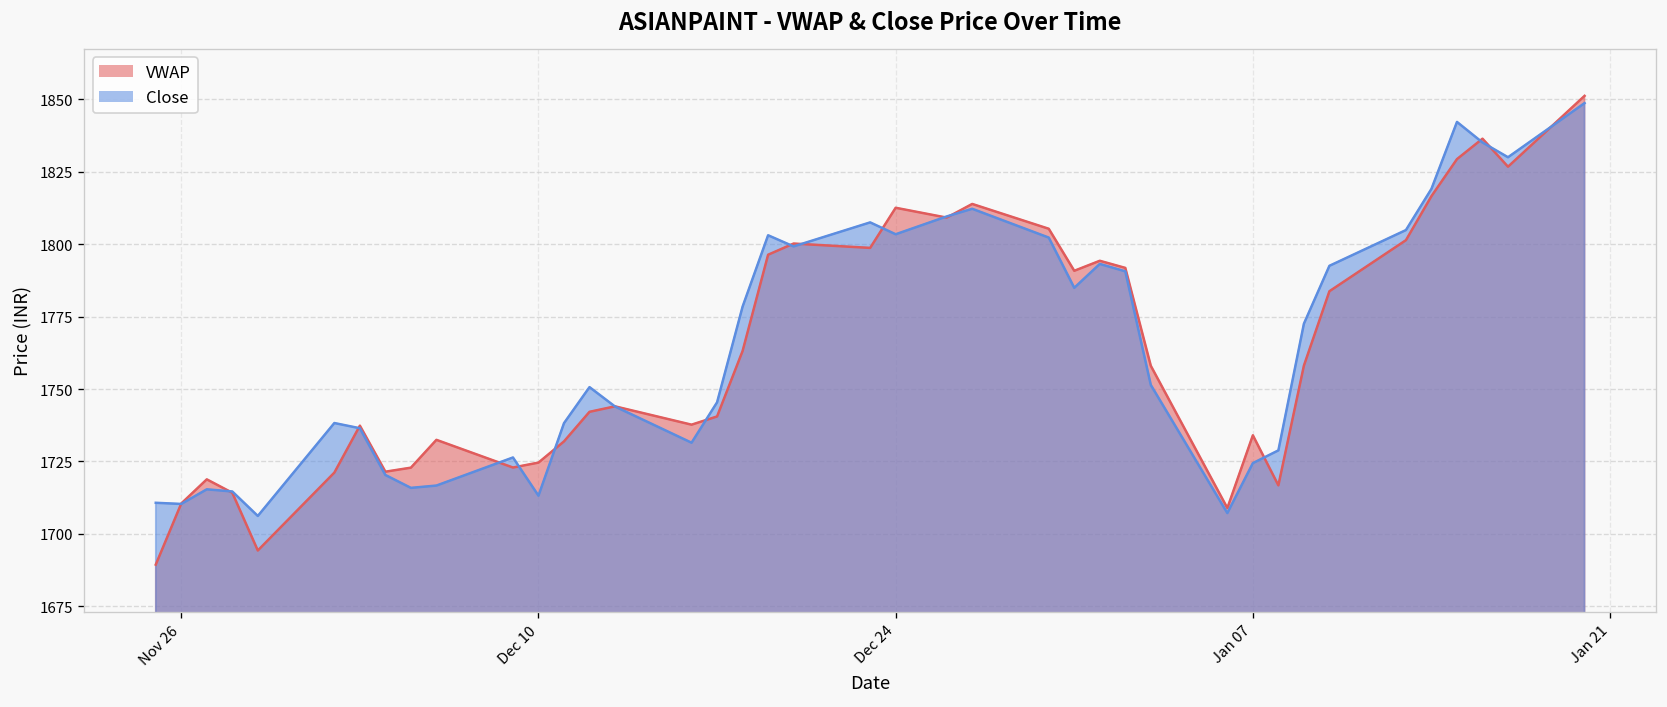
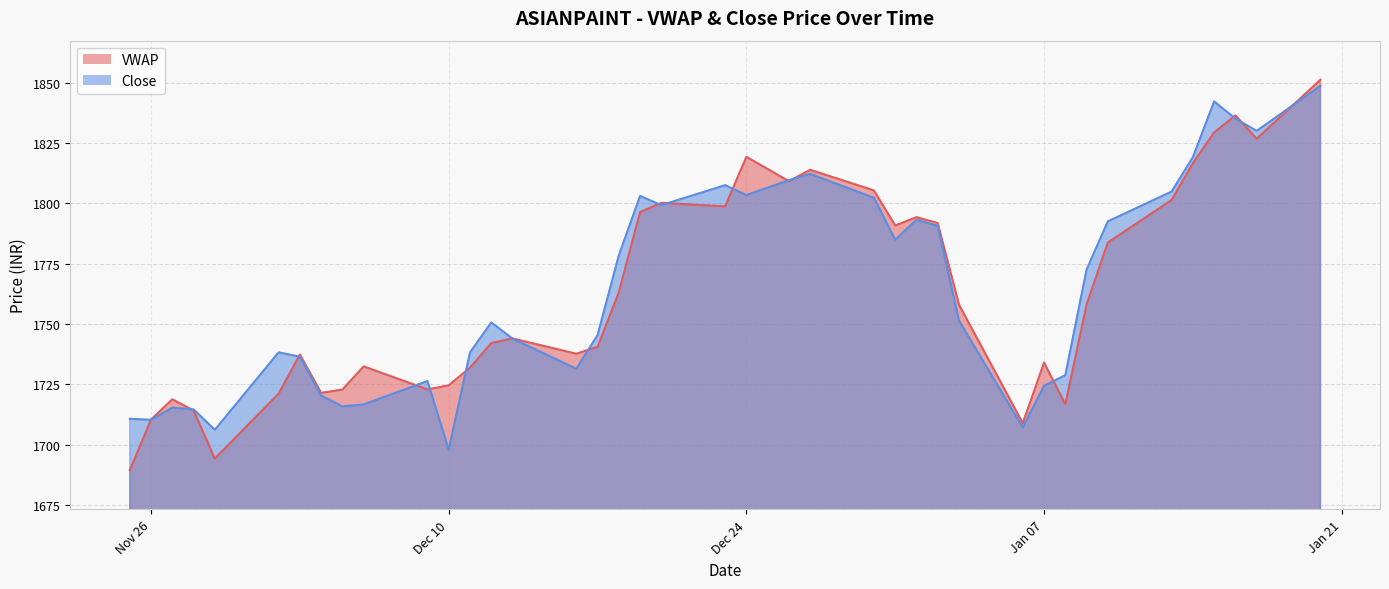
Close, Dec 10: 1713 -> 1698
VWAP, Dec 24: 1813 -> 1819
